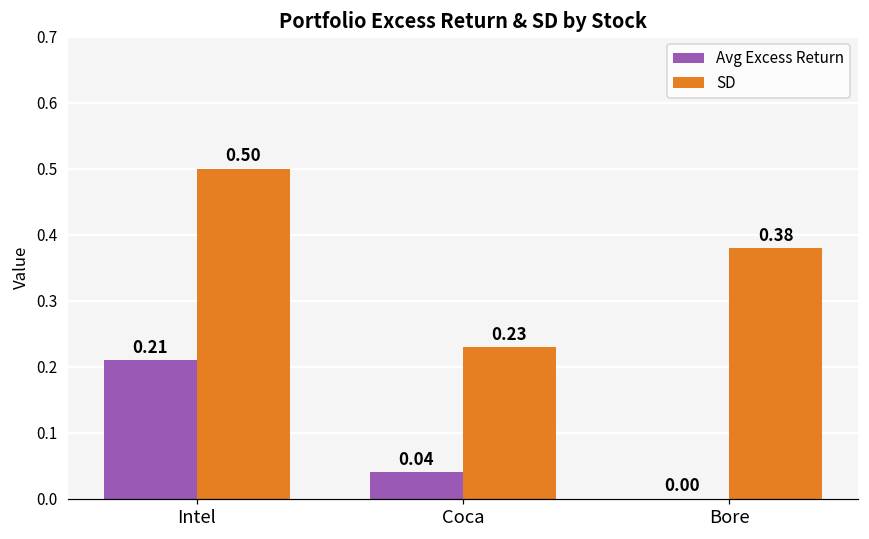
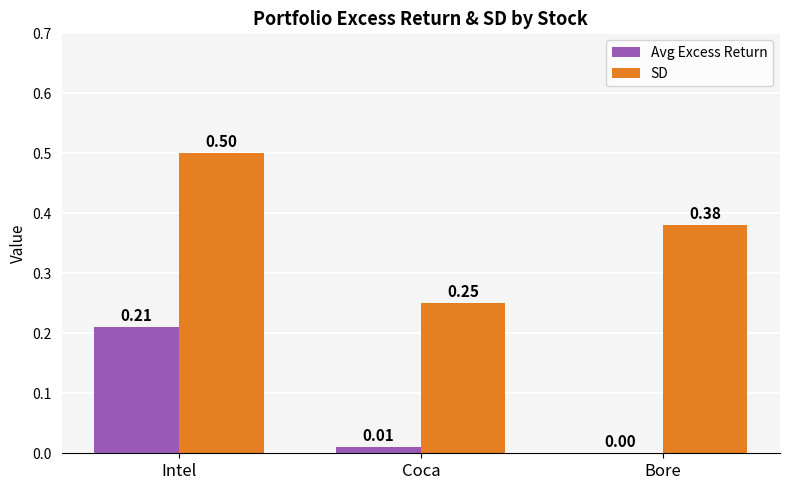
Avg Excess Return, Coca: 0.04 -> 0.01
SD, Coca: 0.23 -> 0.25
